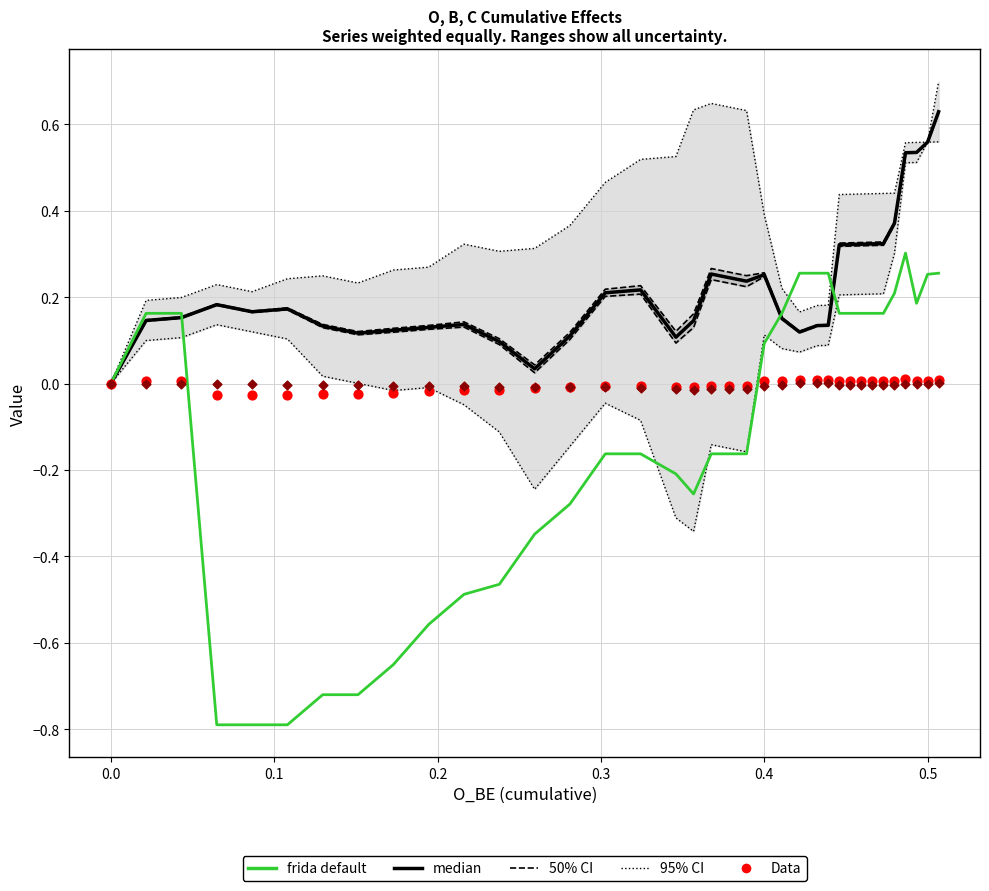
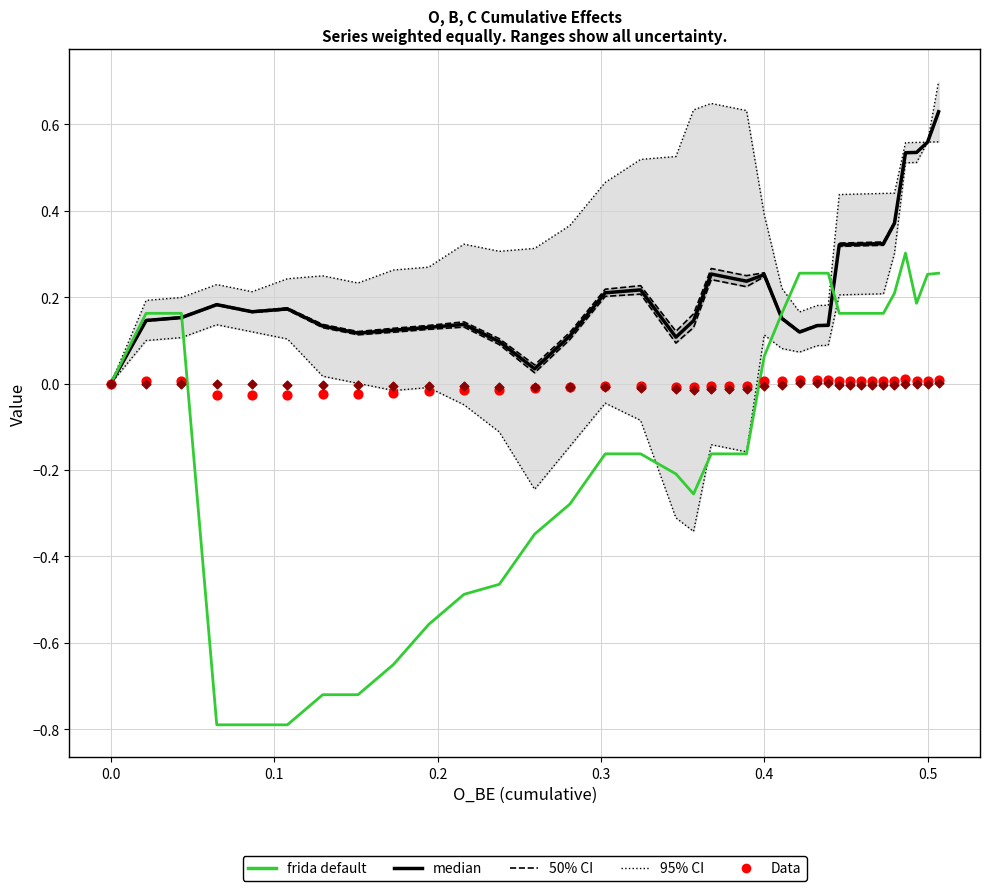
frida default, 0.4: 0.09 -> 0.06
